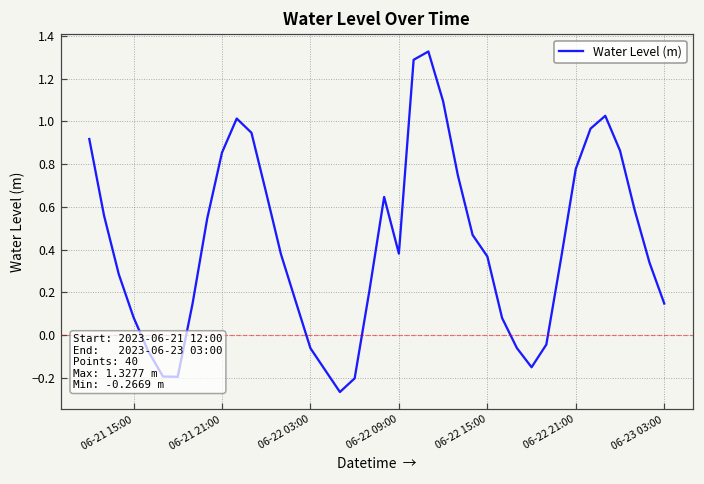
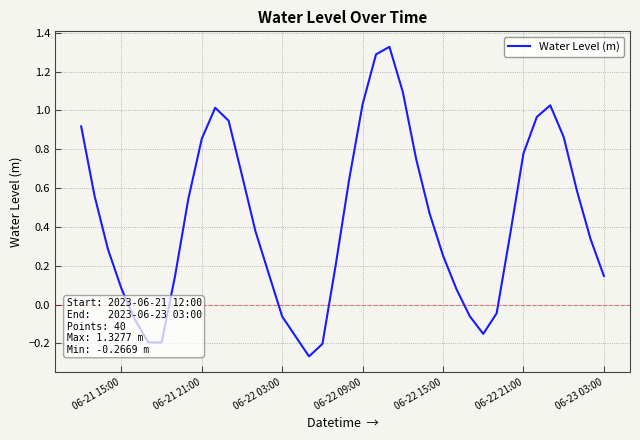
06-22 09:00: 0.38 -> 1.03
06-22 15:00: 0.37 -> 0.25
